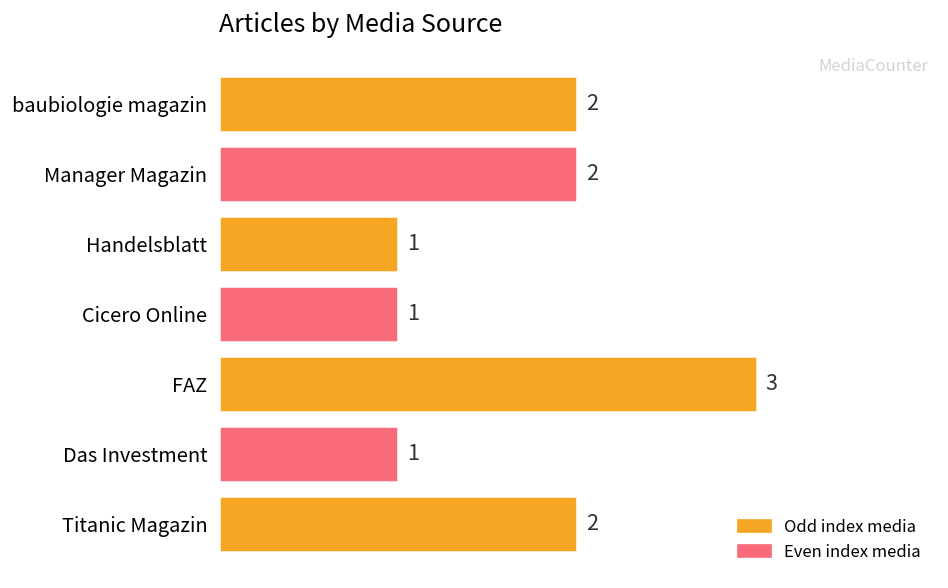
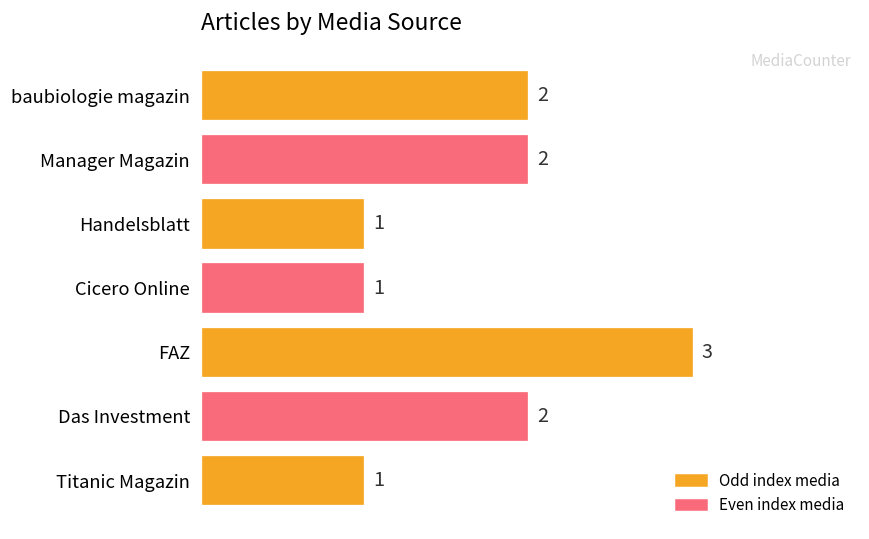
Das Investment: 1 -> 2
Titanic Magazin: 2 -> 1
